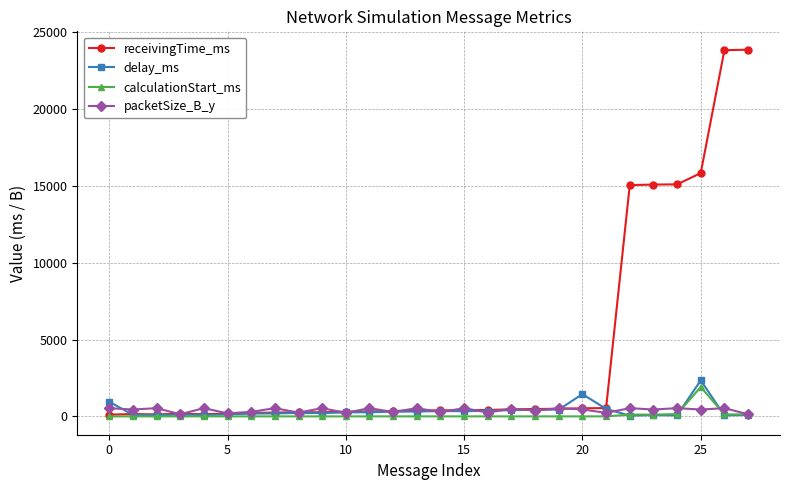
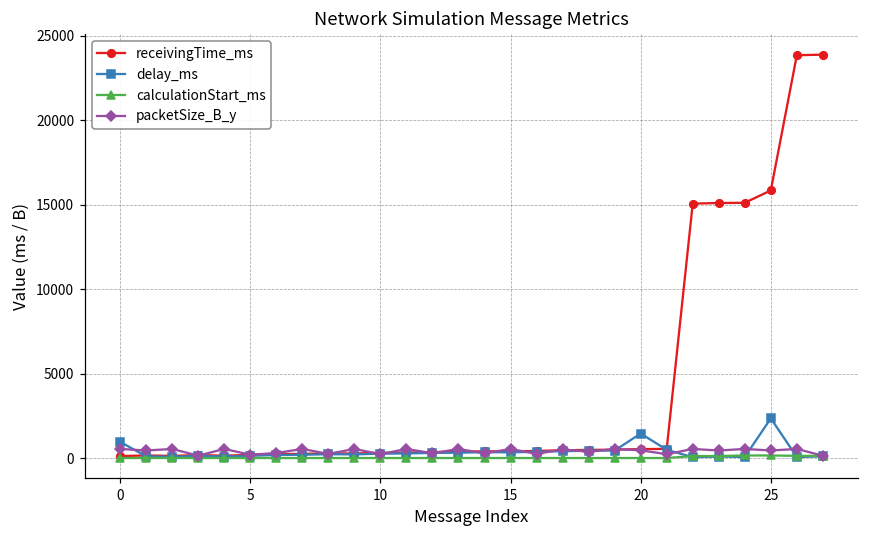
calculationStart_ms, 25: 1900 -> 200
